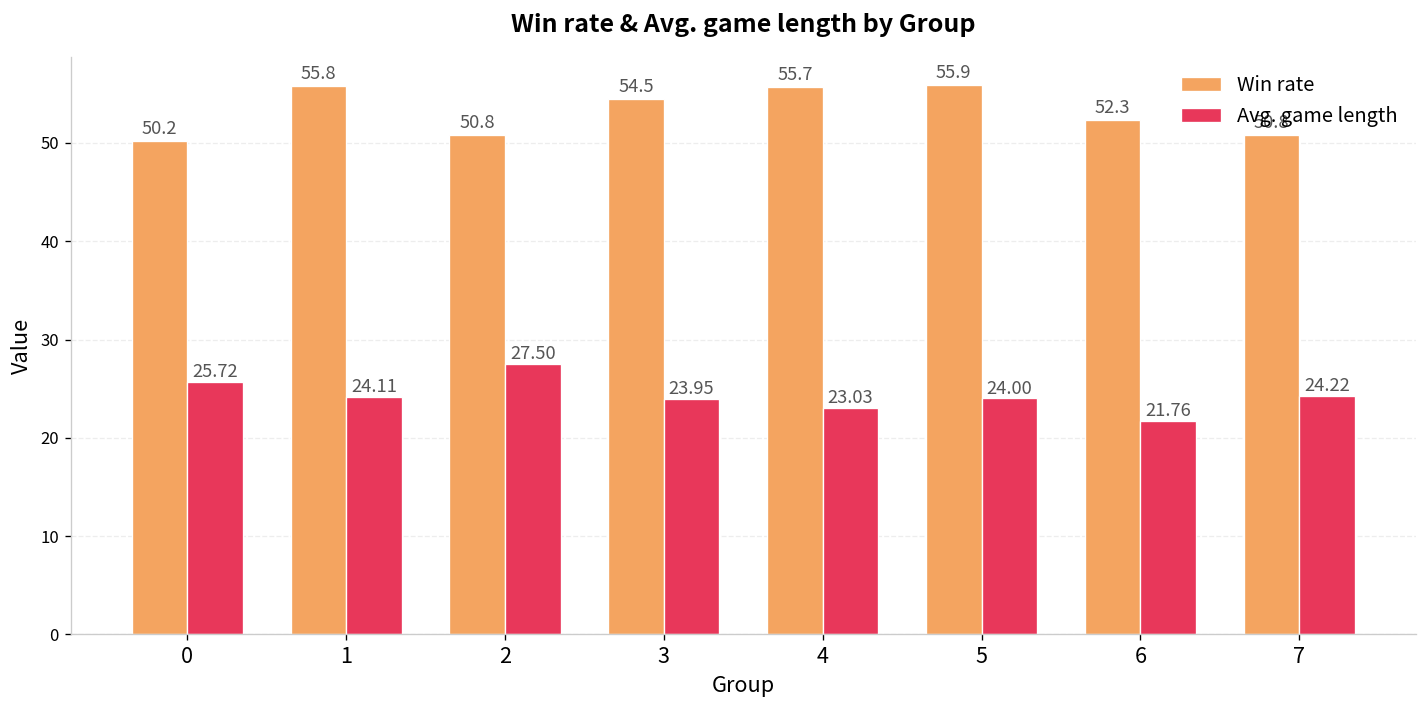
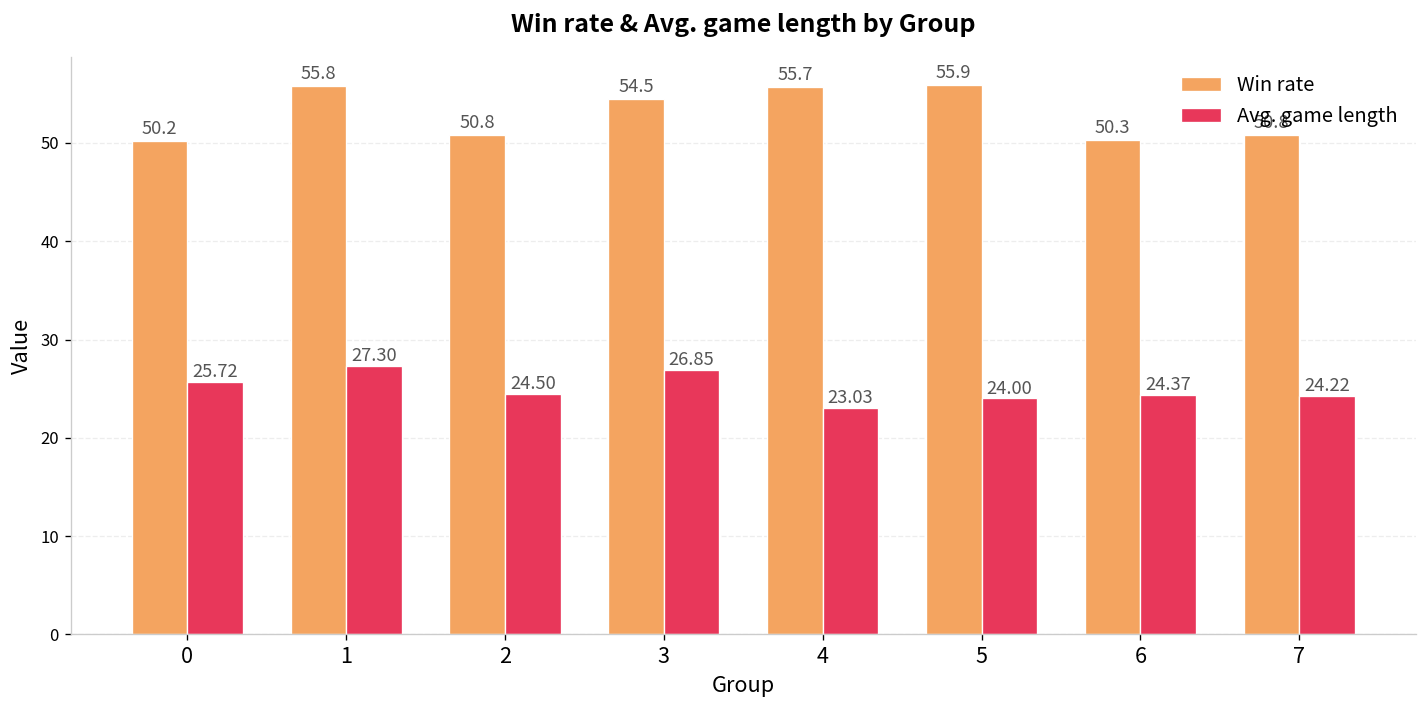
Avg. game length, 1: 24.11 -> 27.30
Avg. game length, 2: 27.50 -> 24.50
Avg. game length, 3: 23.95 -> 26.85
Win rate, 6: 52.3 -> 50.3
Avg. game length, 6: 21.76 -> 24.37
